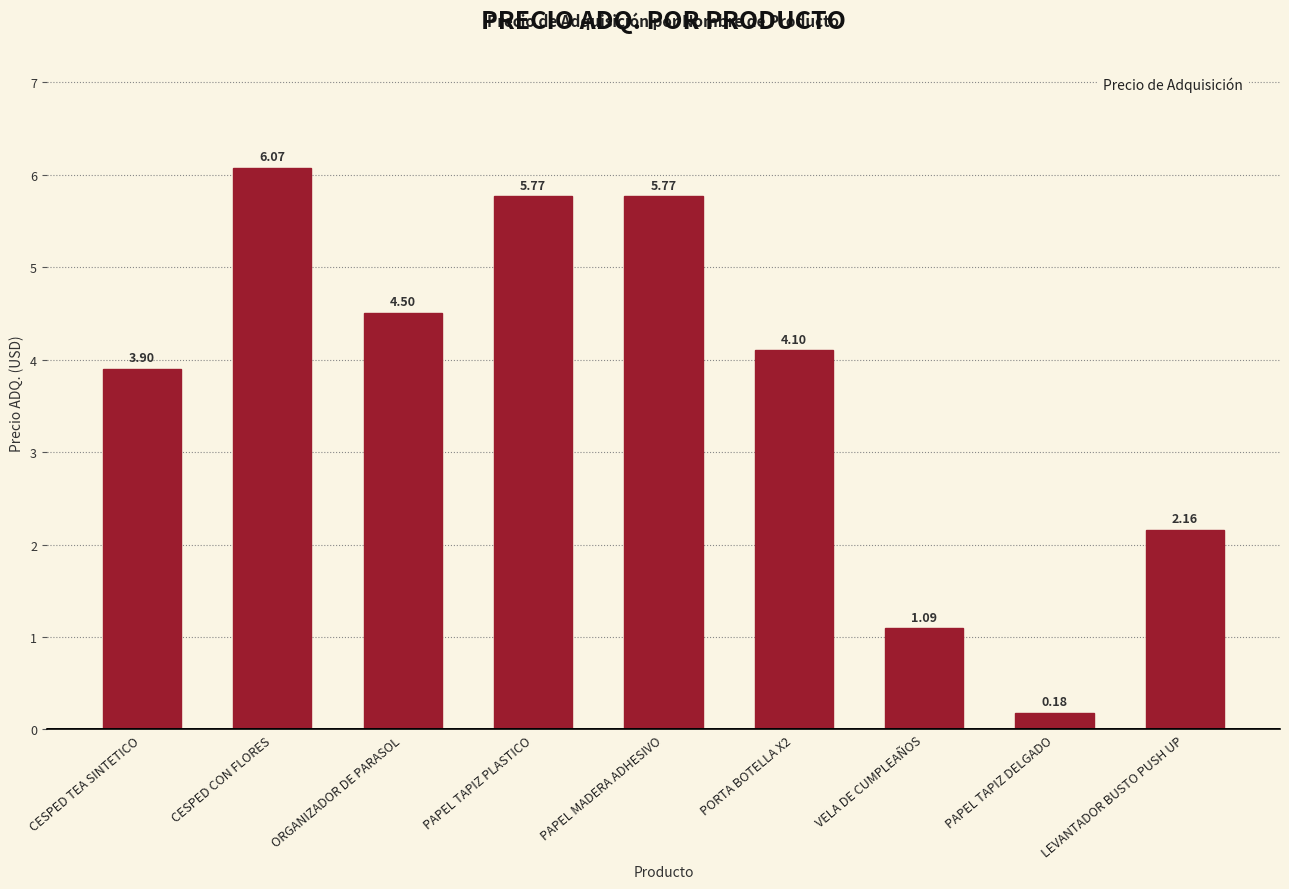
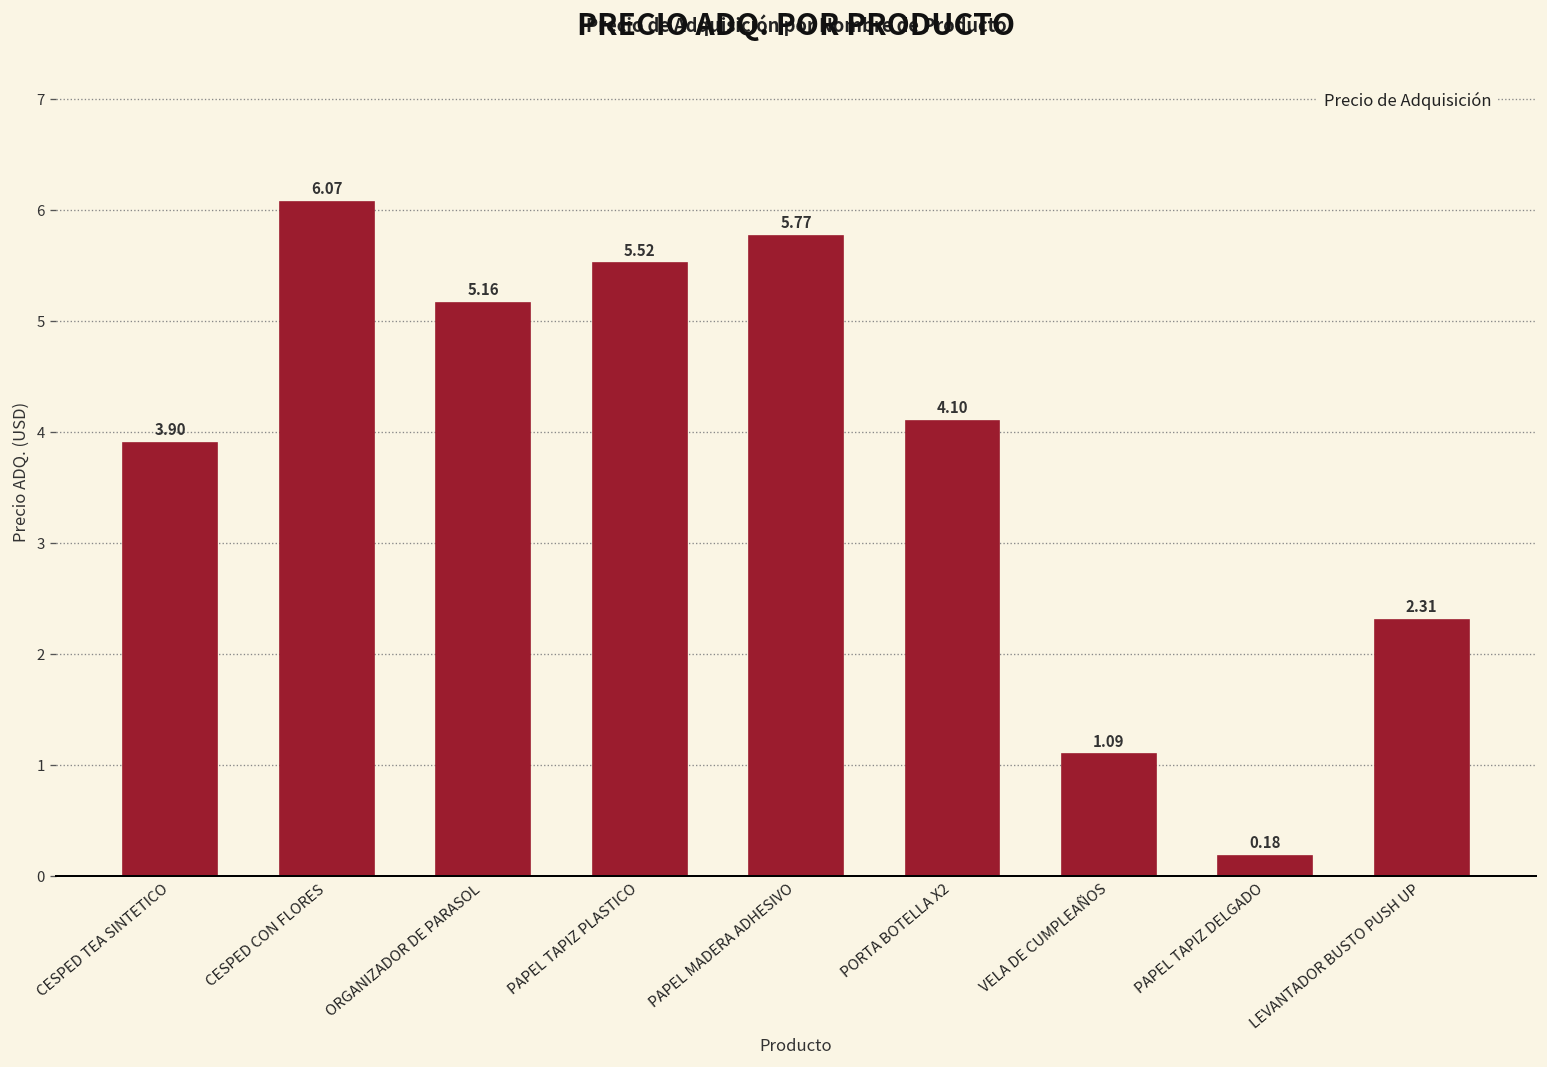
ORGANIZADOR DE PARASOL: 4.50 -> 5.16
PAPEL TAPIZ PLASTICO: 5.77 -> 5.52
LEVANTADOR BUSTO PUSH UP: 2.16 -> 2.31
